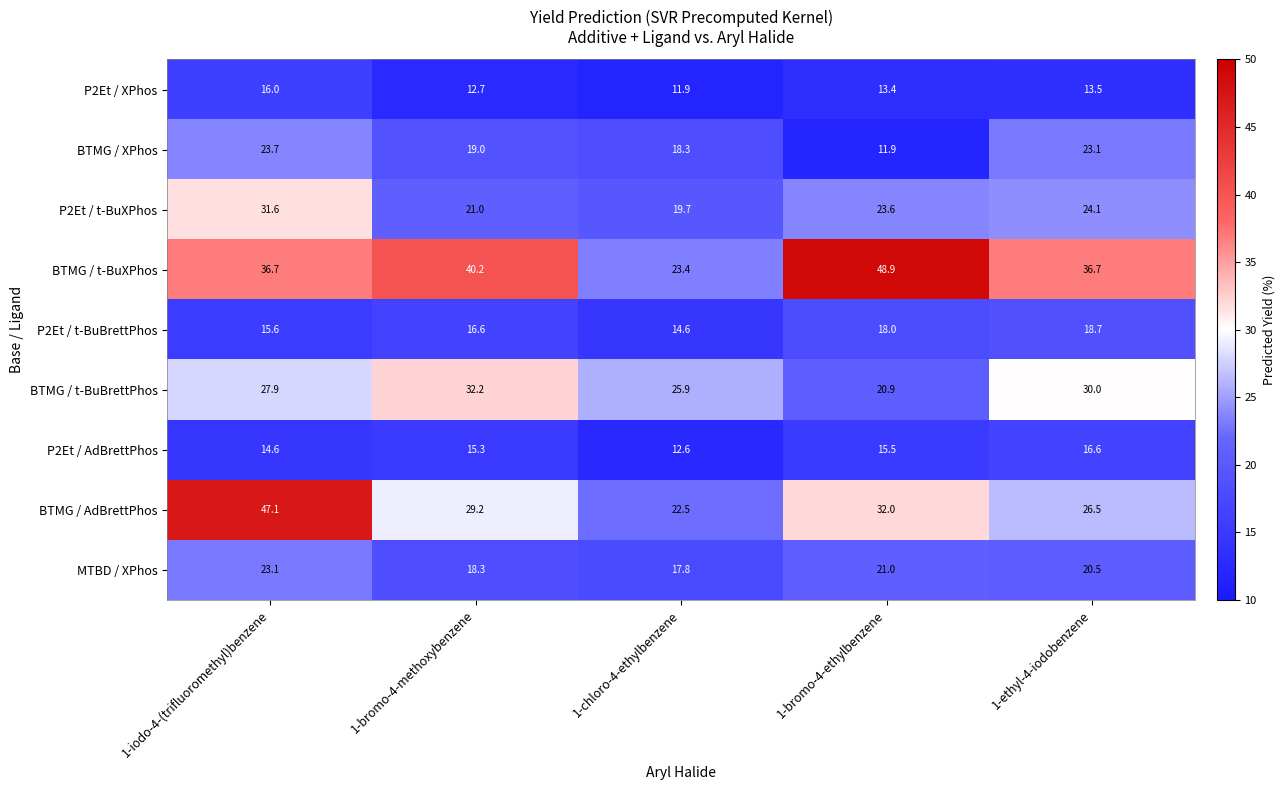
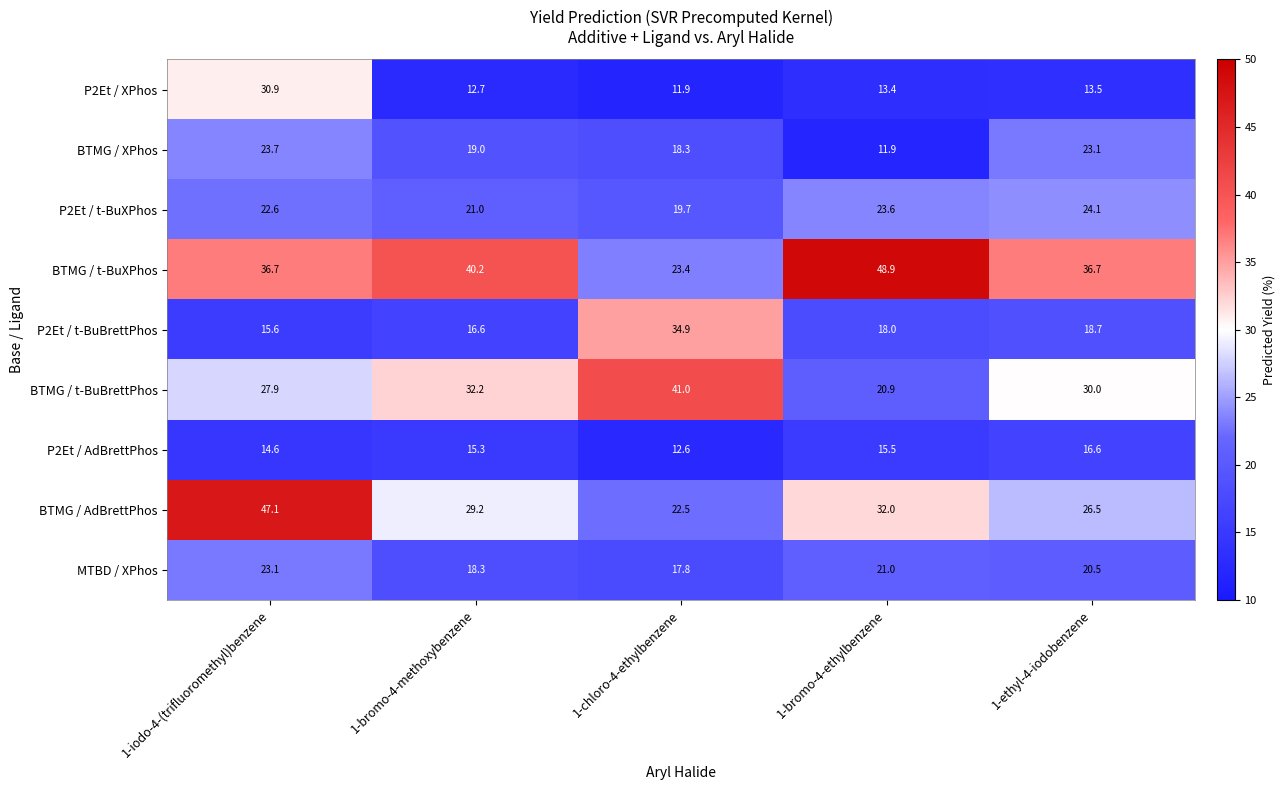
P2Et / XPhos, 1-iodo-4-(trifluoromethyl)benzene: 16.0 -> 30.9
P2Et / t-BuXPhos, 1-iodo-4-(trifluoromethyl)benzene: 31.6 -> 22.6
P2Et / t-BuBrettPhos, 1-chloro-4-ethylbenzene: 14.6 -> 34.9
BTMG / t-BuBrettPhos, 1-chloro-4-ethylbenzene: 25.9 -> 41.0
